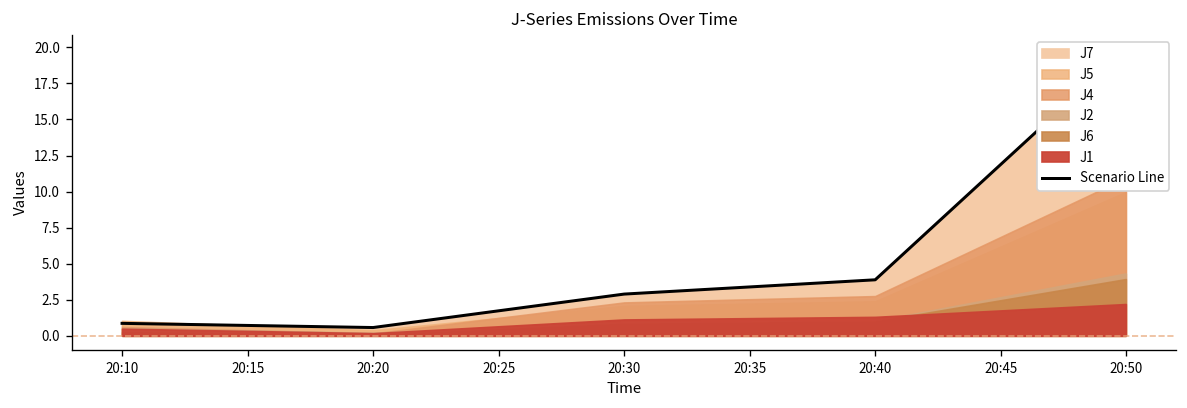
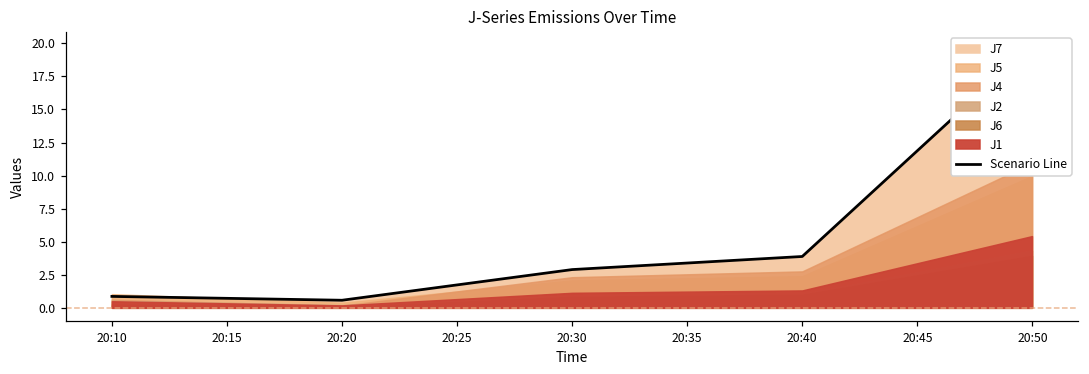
J1, 20:50: 2.2 -> 5.4
